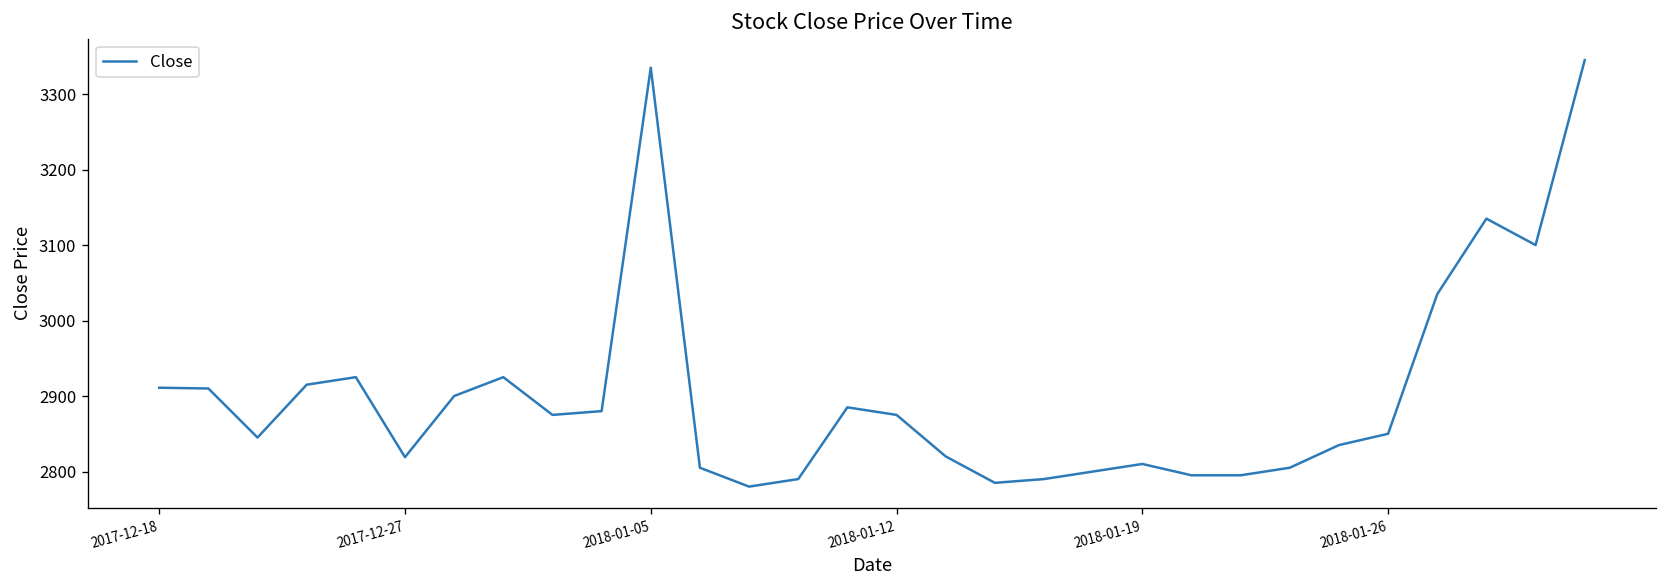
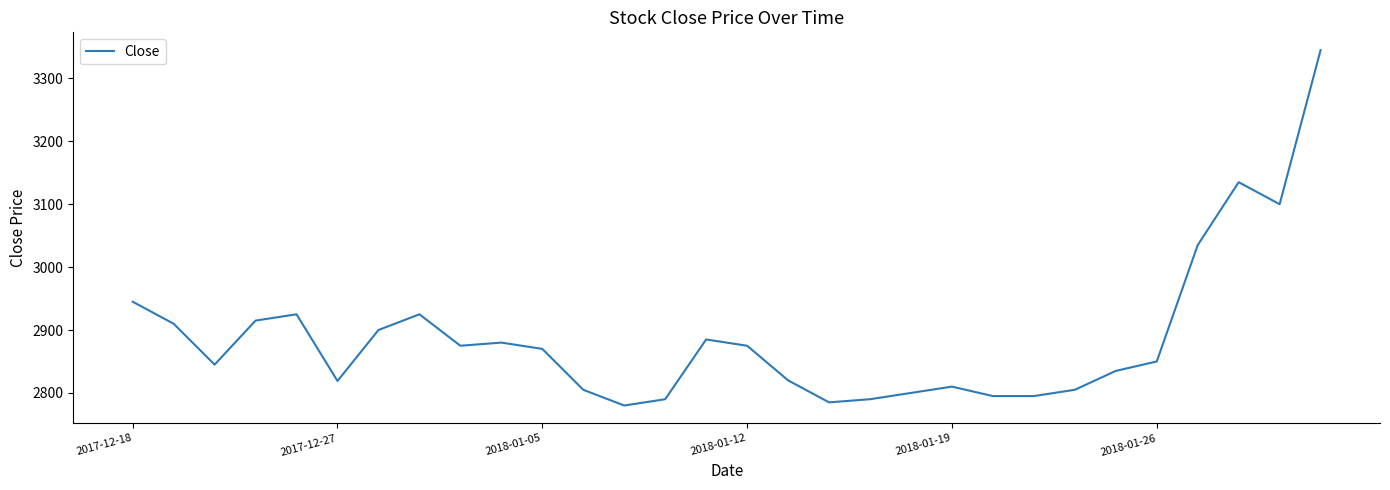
2017-12-18: 2910 -> 2950
2018-01-05: 3340 -> 2870
